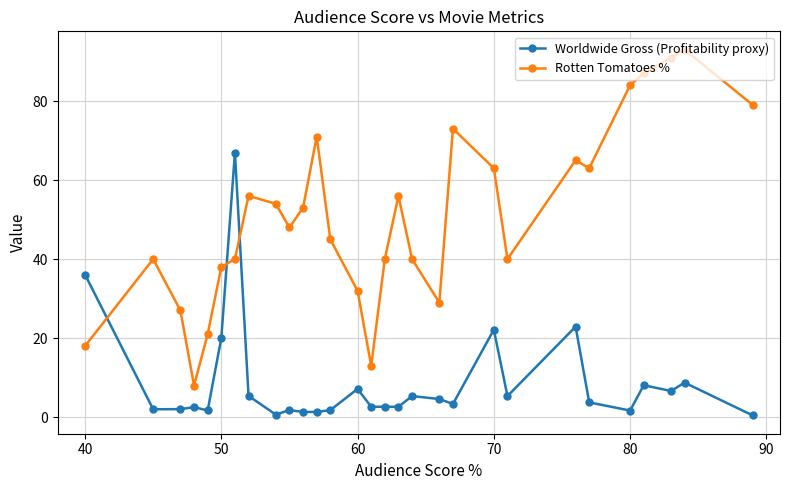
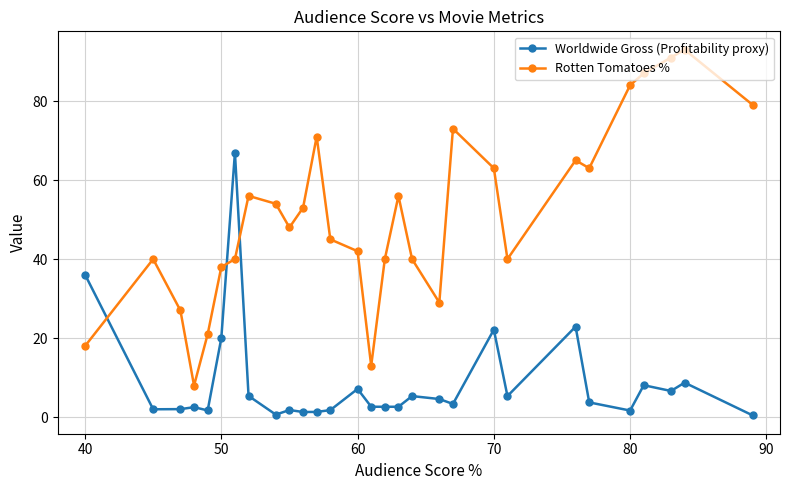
Rotten Tomatoes %, 60: 32 -> 42
